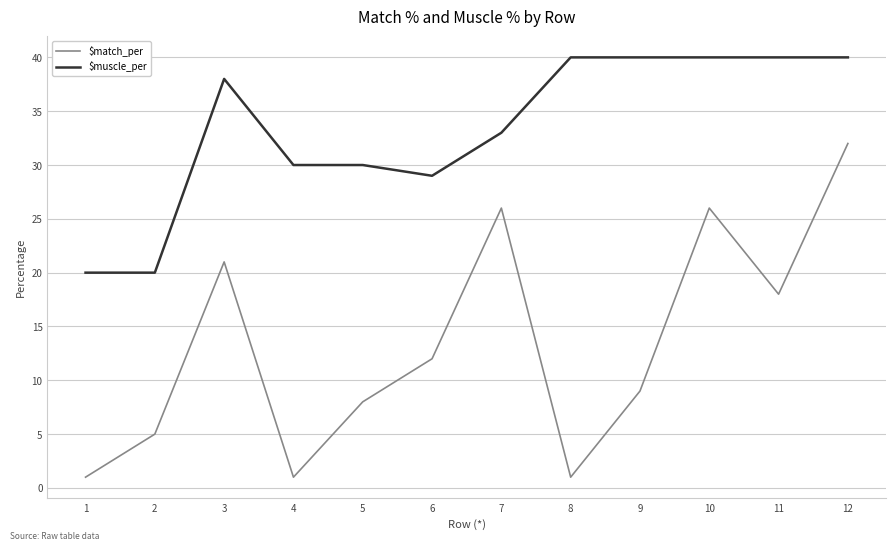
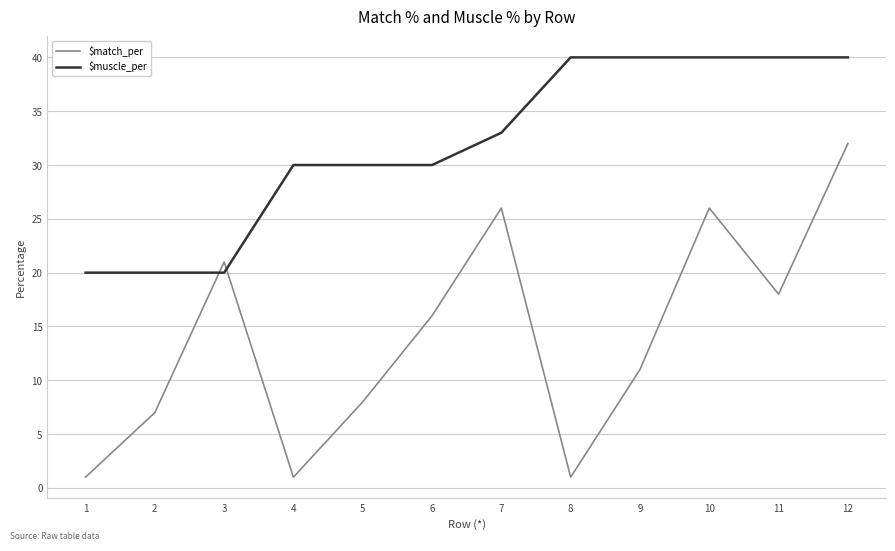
$match_per, 2: 5 -> 7
$muscle_per, 3: 38 -> 20
$match_per, 6: 12 -> 16
$muscle_per, 6: 29 -> 30
$match_per, 9: 9 -> 11
